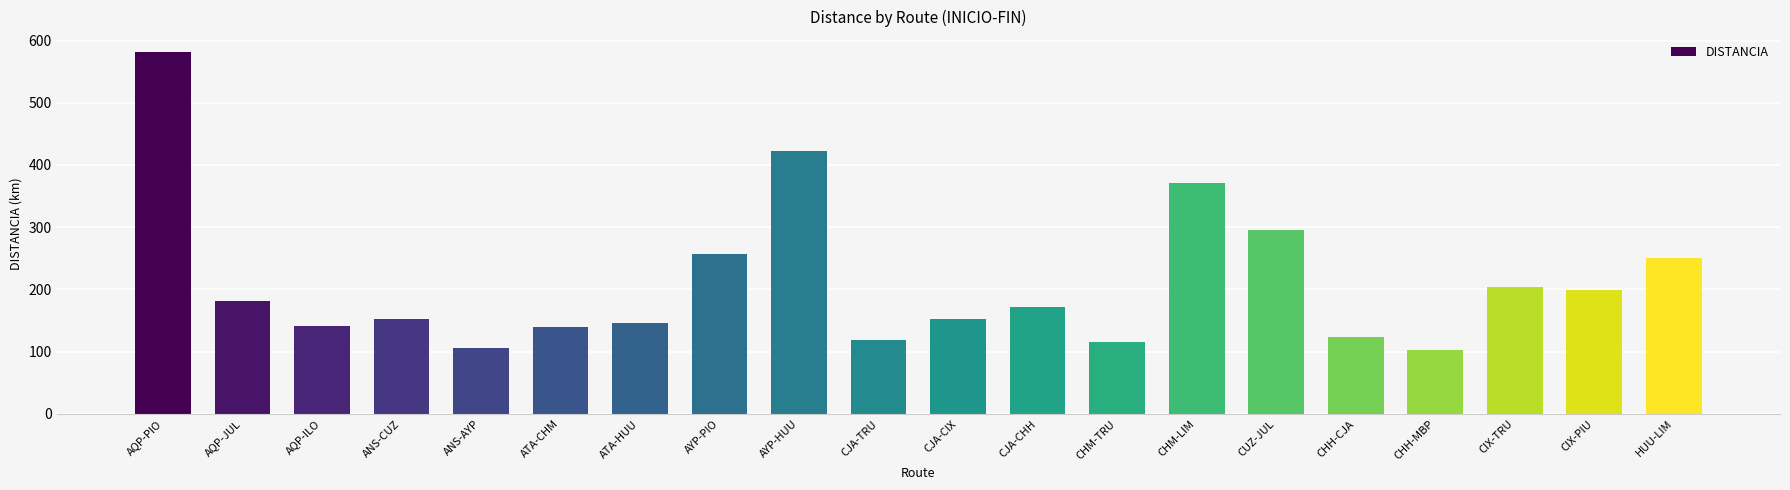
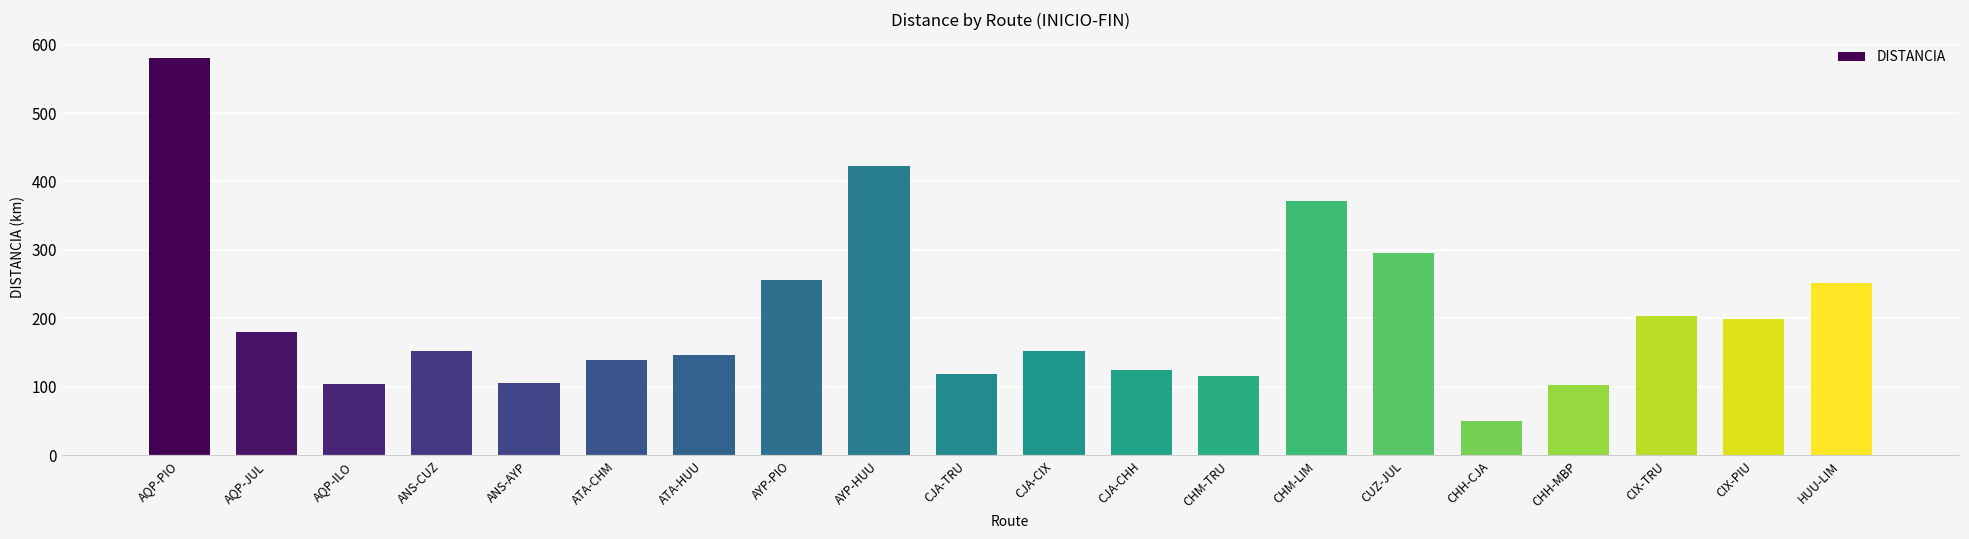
AQP-ILO: 140 -> 100
CJA-CHH: 170 -> 120
CHH-CJA: 120 -> 50
